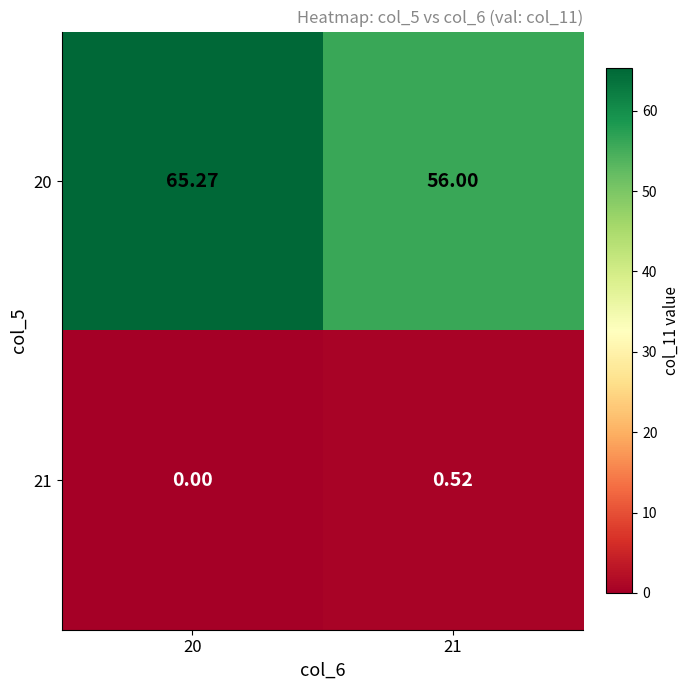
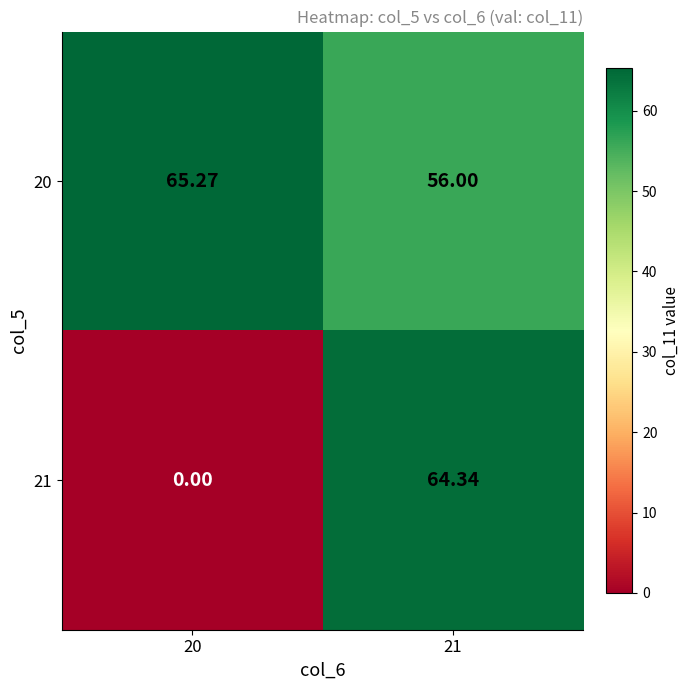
21, 21: 0.52 -> 64.34
